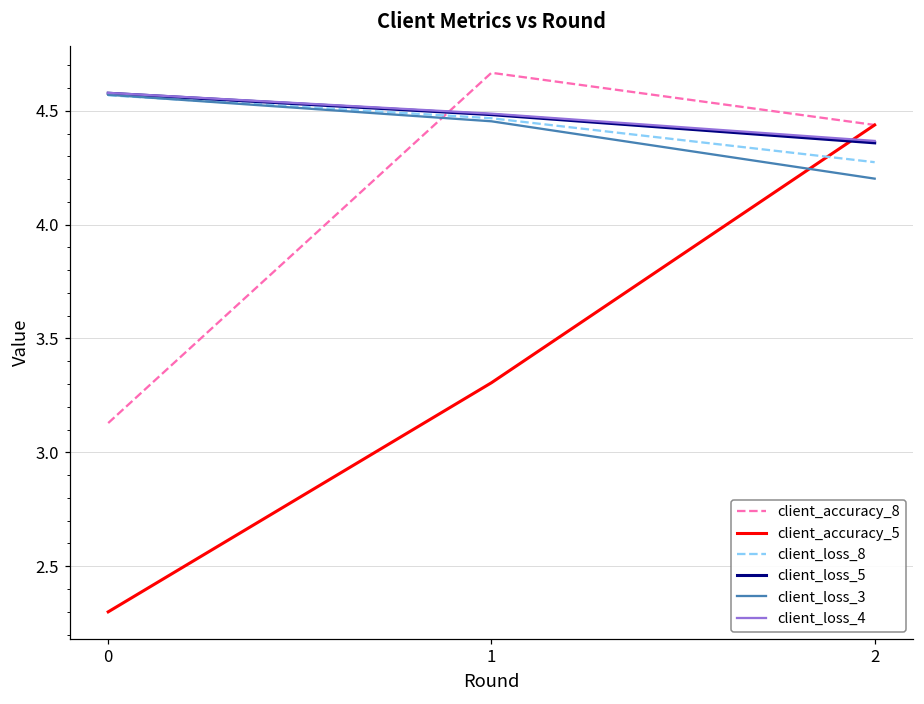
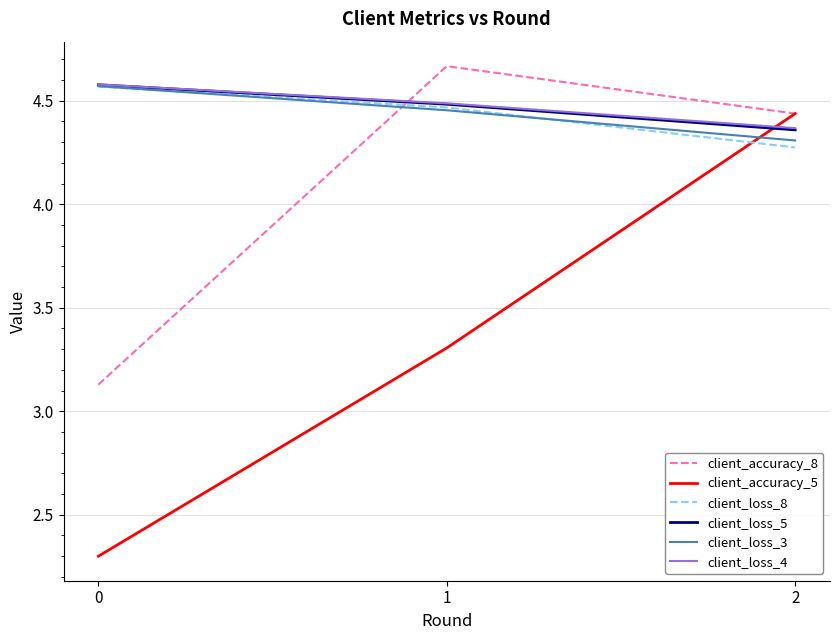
client_loss_3, 2: 4.20 -> 4.31
